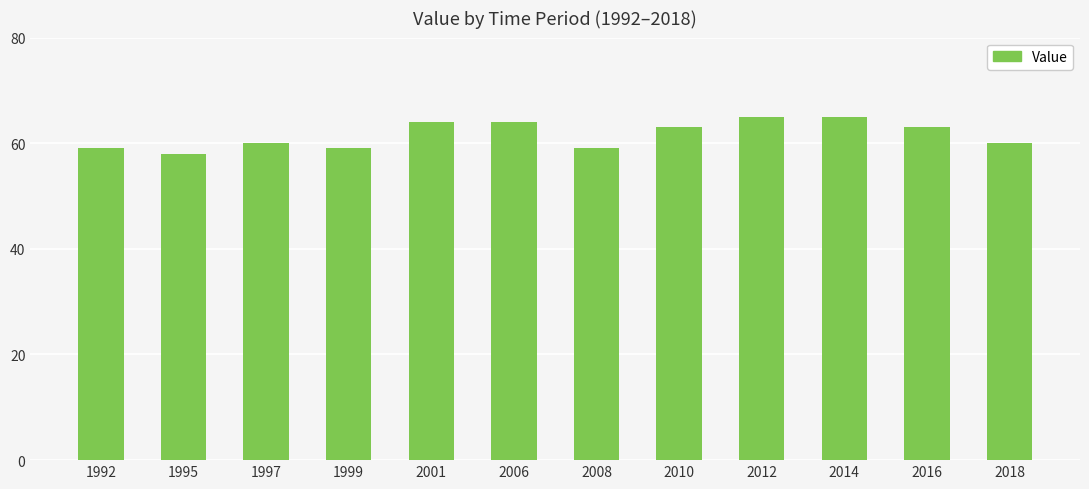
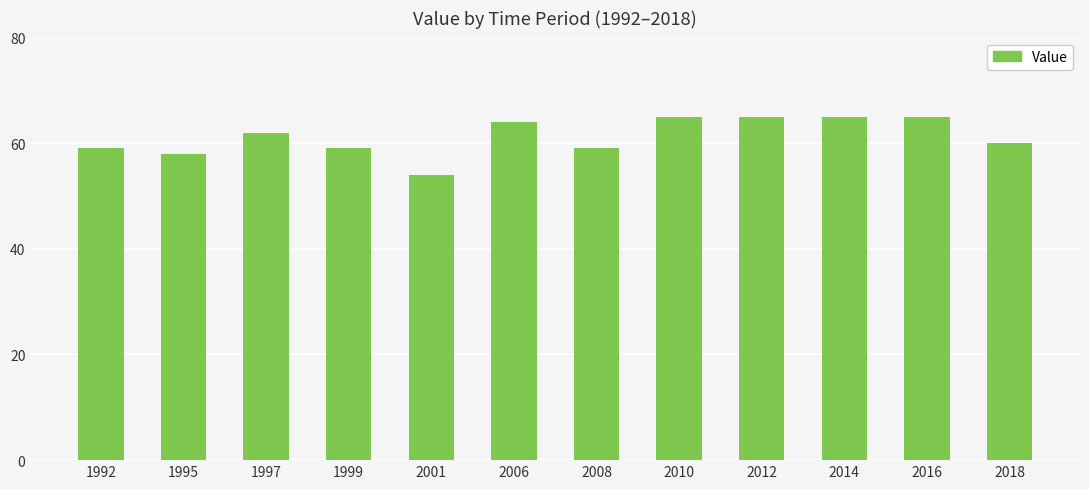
1997: 60 -> 62
2001: 64 -> 54
2010: 63 -> 65
2016: 63 -> 65
